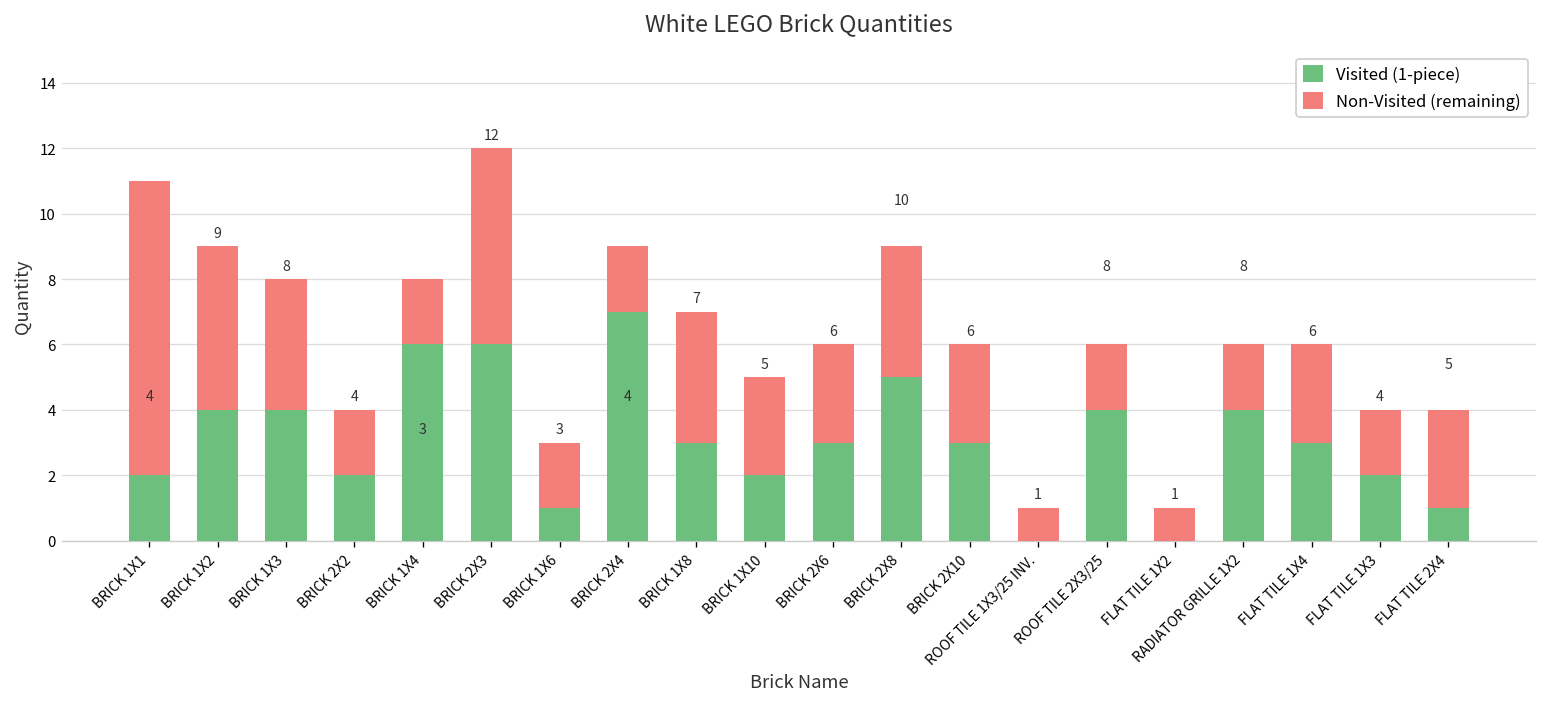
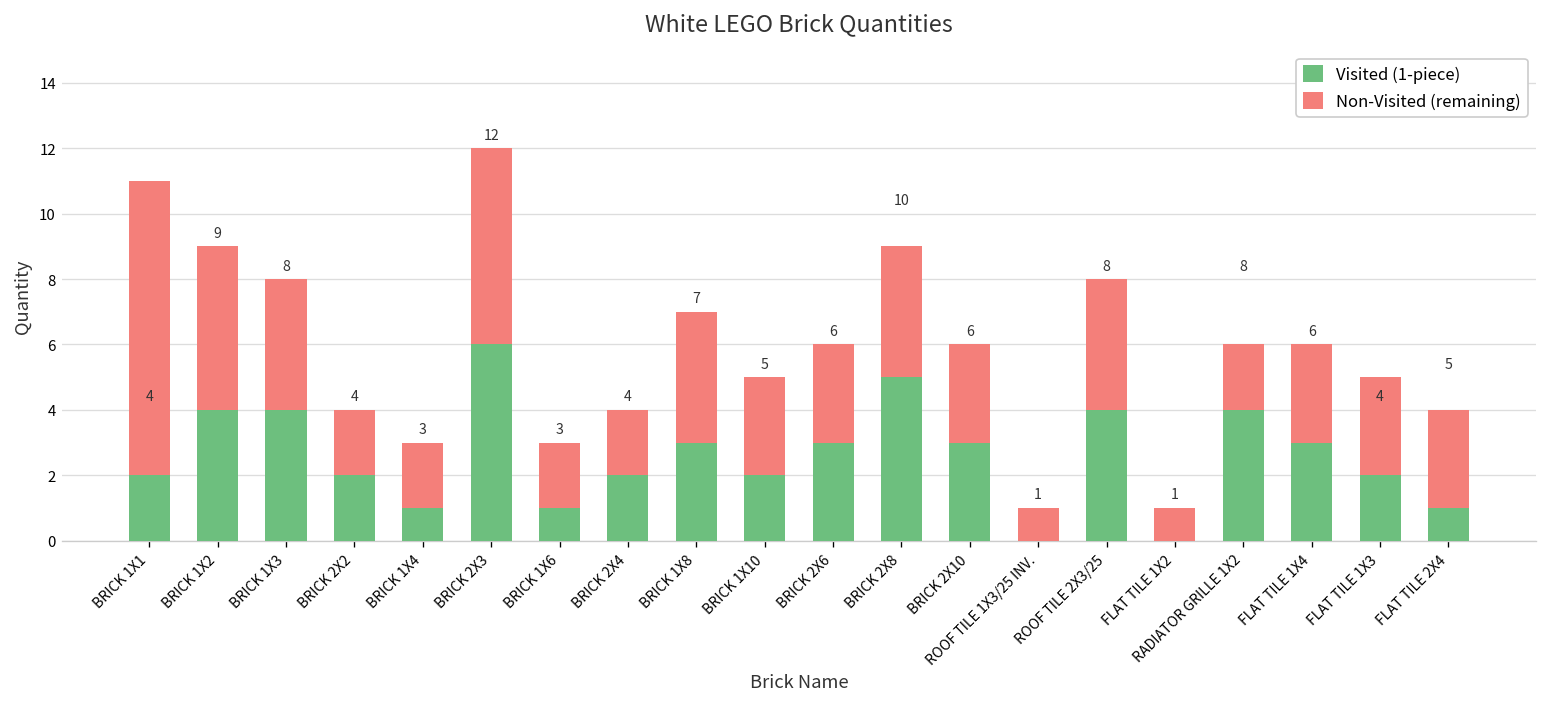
Visited (1-piece), BRICK 1X4: 6 -> 1
Visited (1-piece), BRICK 2X4: 7 -> 2
Non-Visited (remaining), ROOF TILE 2X3/25: 2 -> 4
Non-Visited (remaining), FLAT TILE 1X3: 2 -> 3
